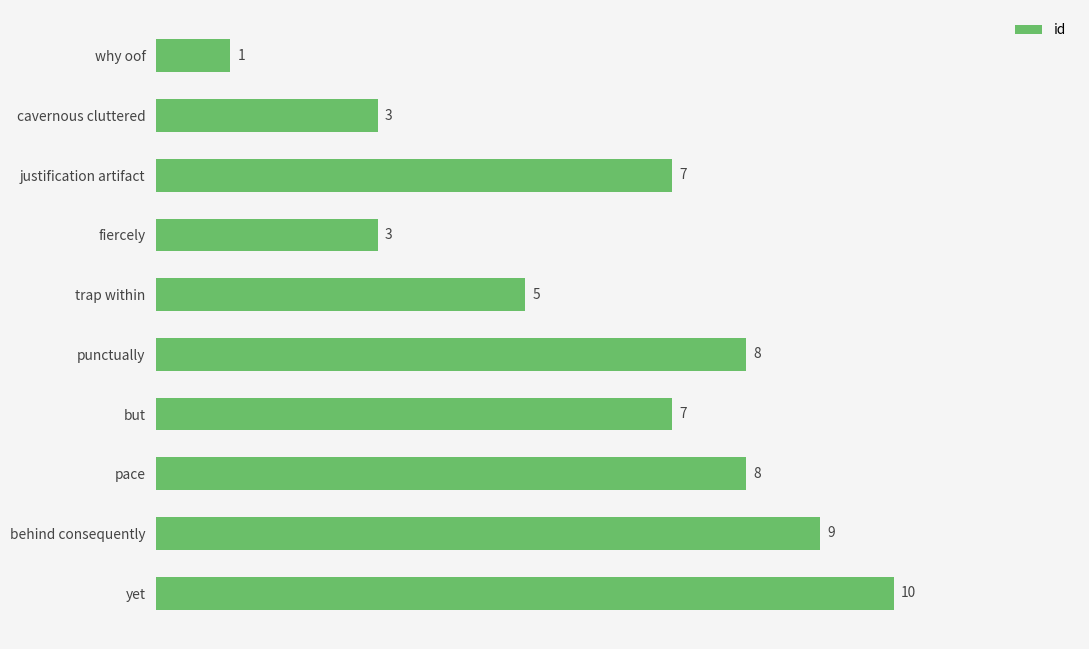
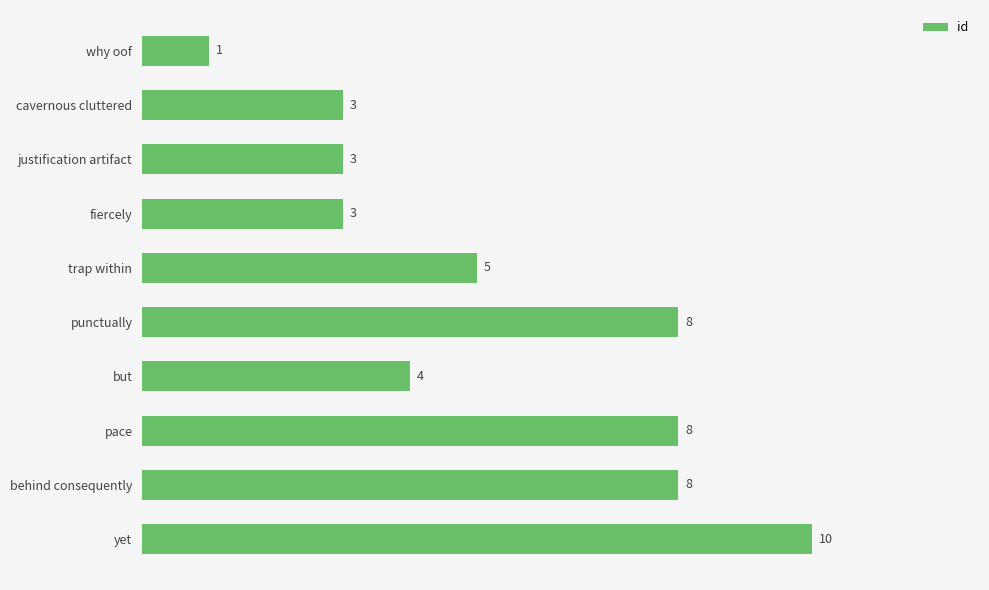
justification artifact: 7 -> 3
but: 7 -> 4
behind consequently: 9 -> 8
